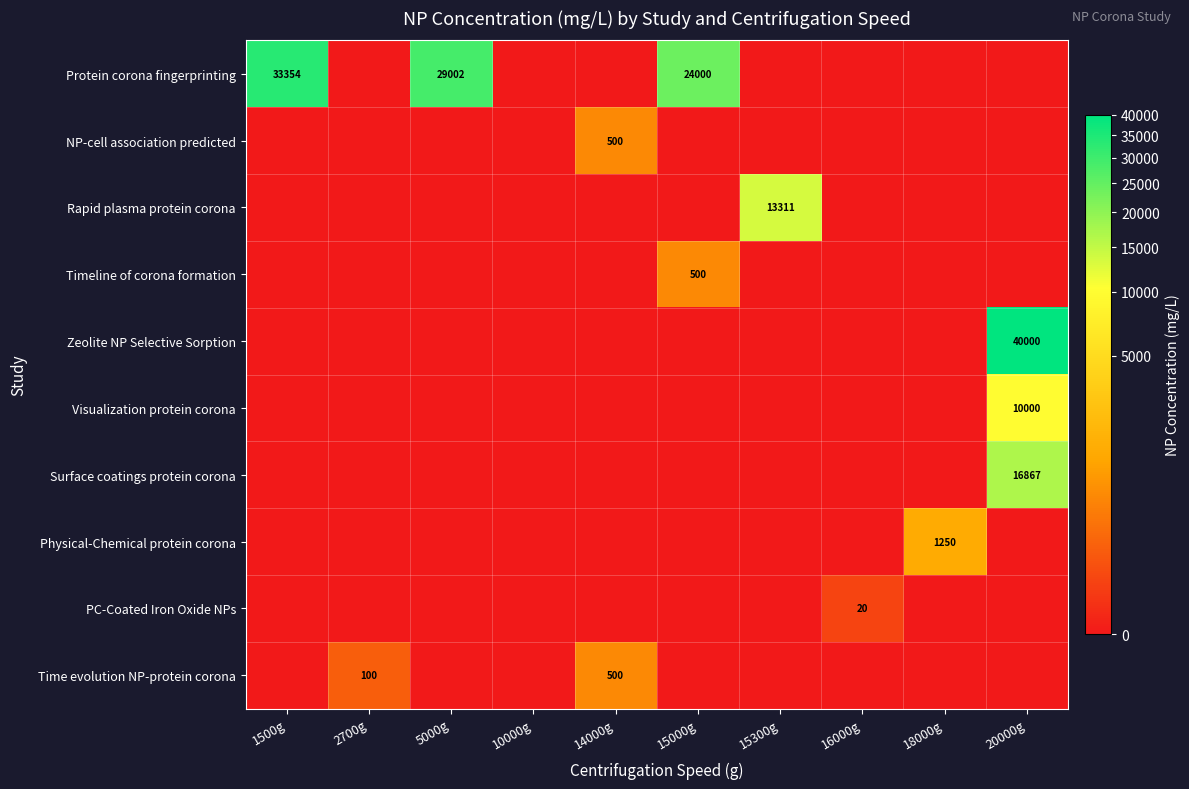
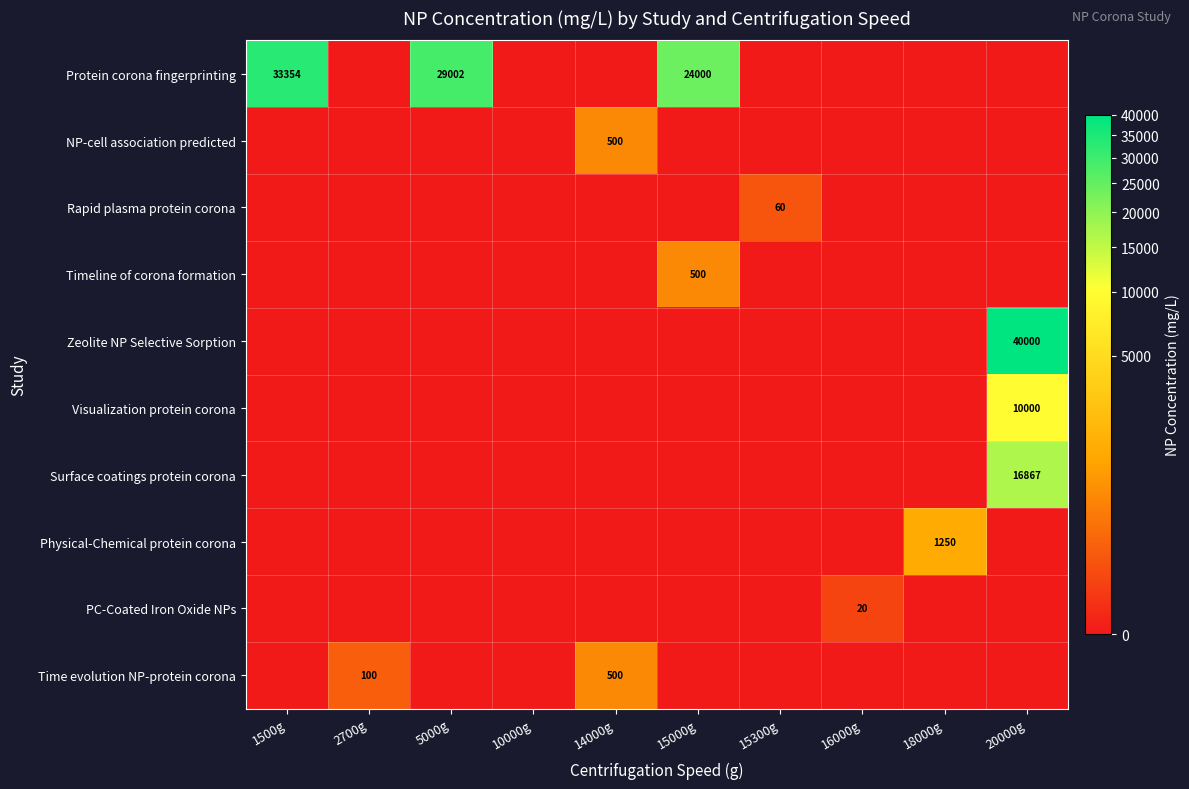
Rapid plasma protein corona, 15300g: 13311 -> 60
